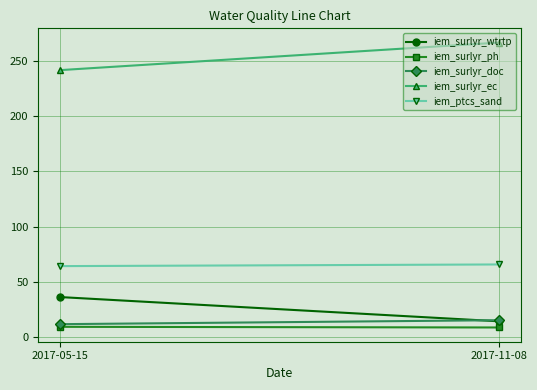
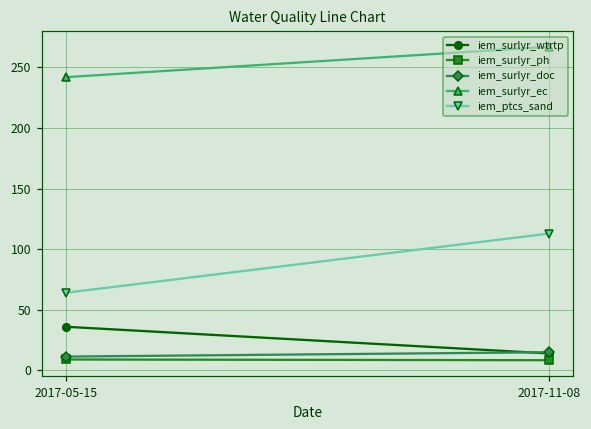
iem_ptcs_sand, 2017-11-08: 66 -> 113
